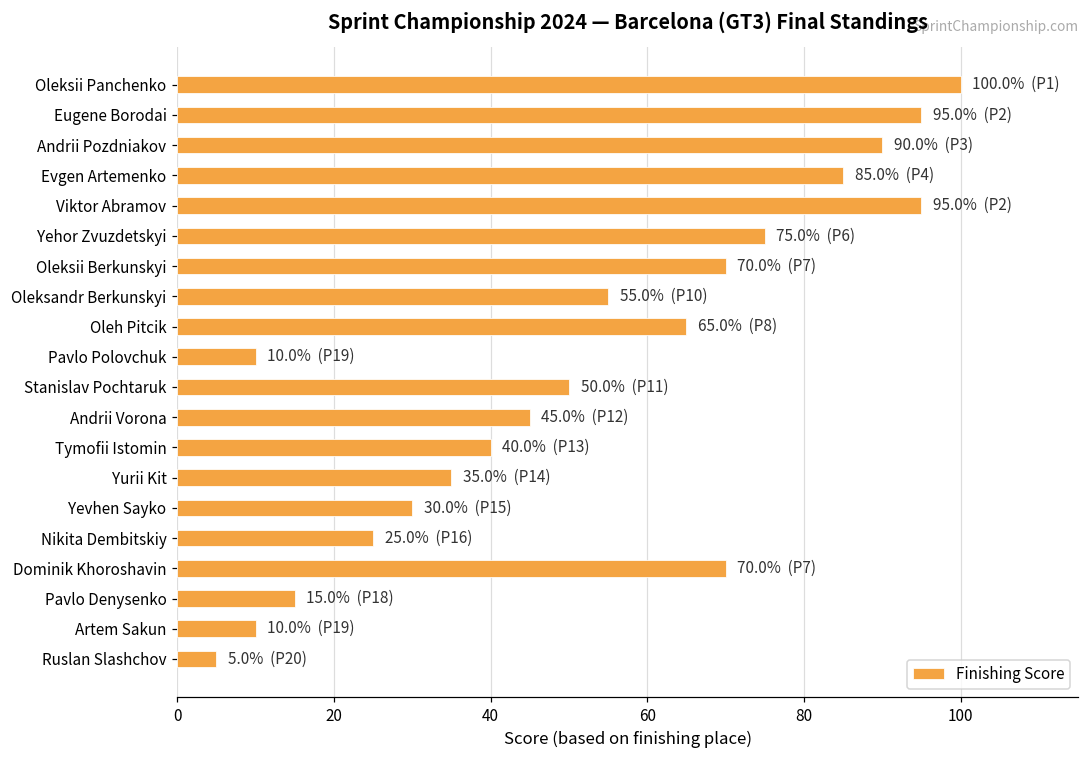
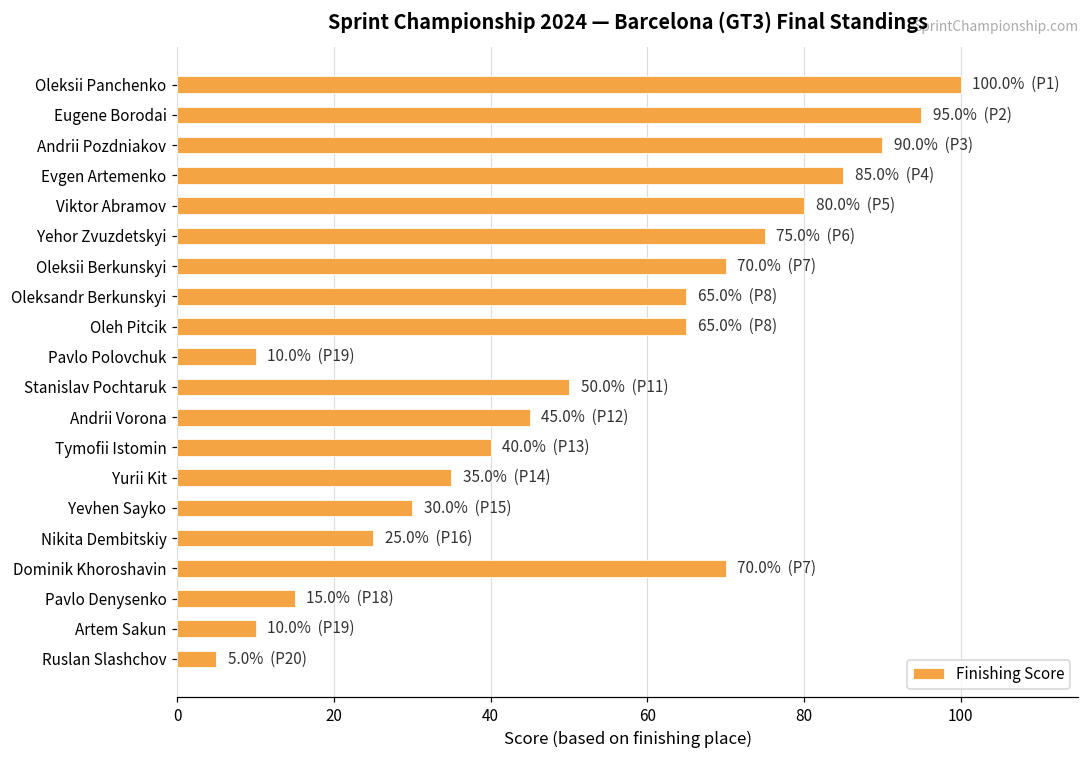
Viktor Abramov: 95.0% (P2) -> 80.0% (P5)
Oleksandr Berkunskyi: 55.0% (P10) -> 65.0% (P8)
